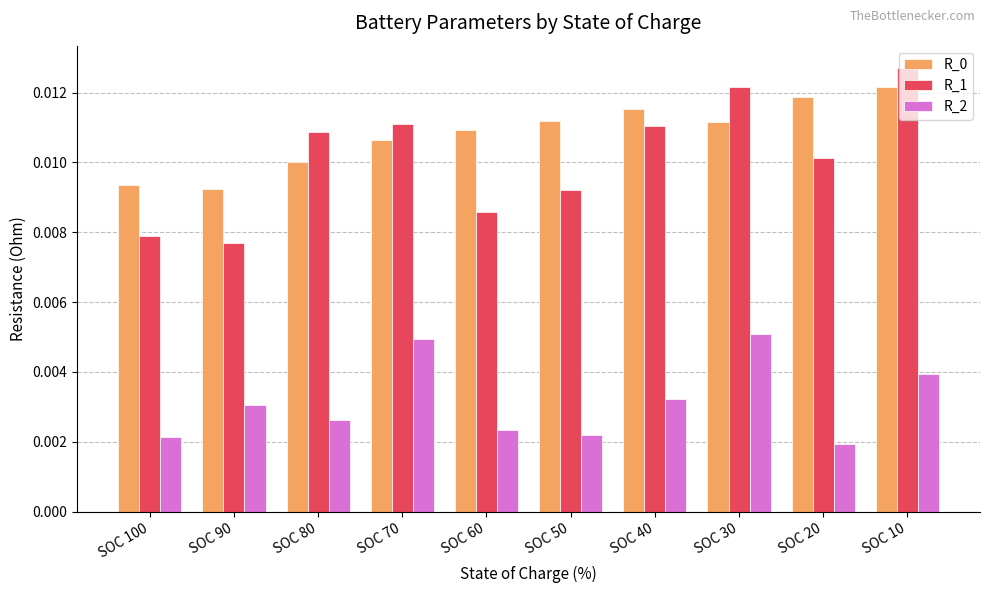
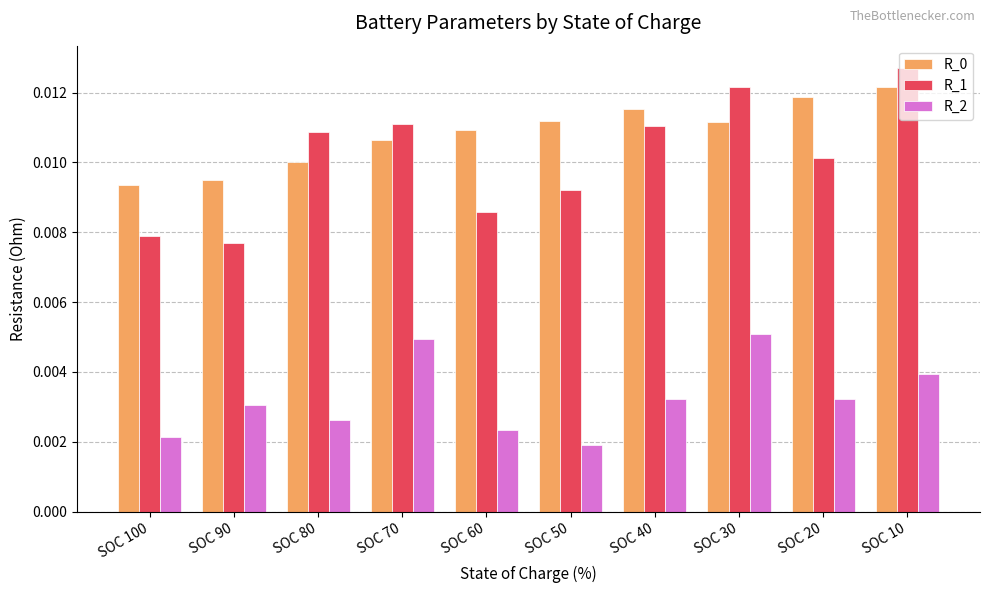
R_0, SOC 90: 0.0092 -> 0.0095
R_2, SOC 50: 0.0022 -> 0.0019
R_2, SOC 20: 0.0019 -> 0.0032
